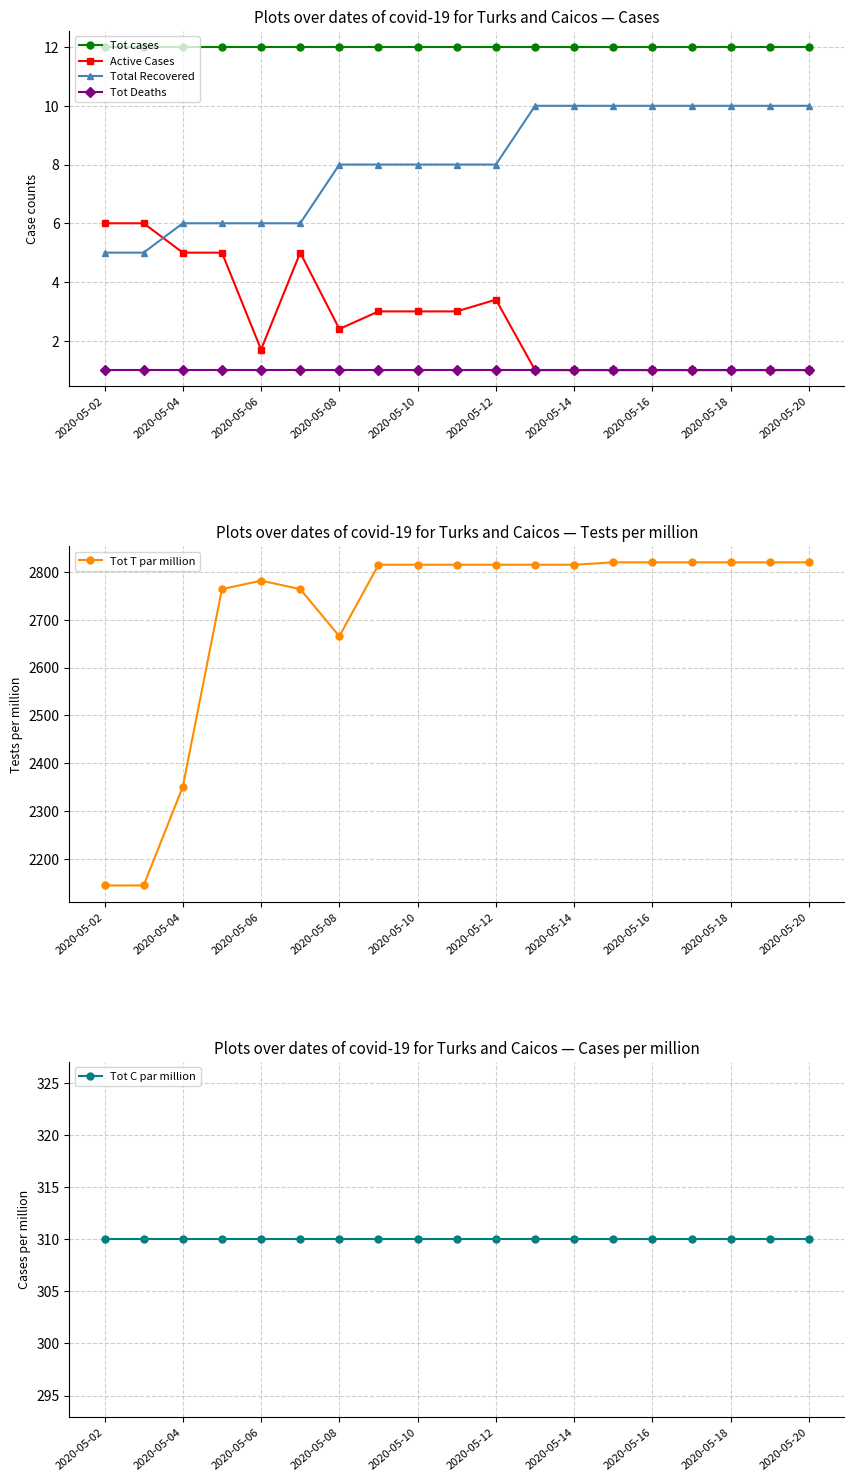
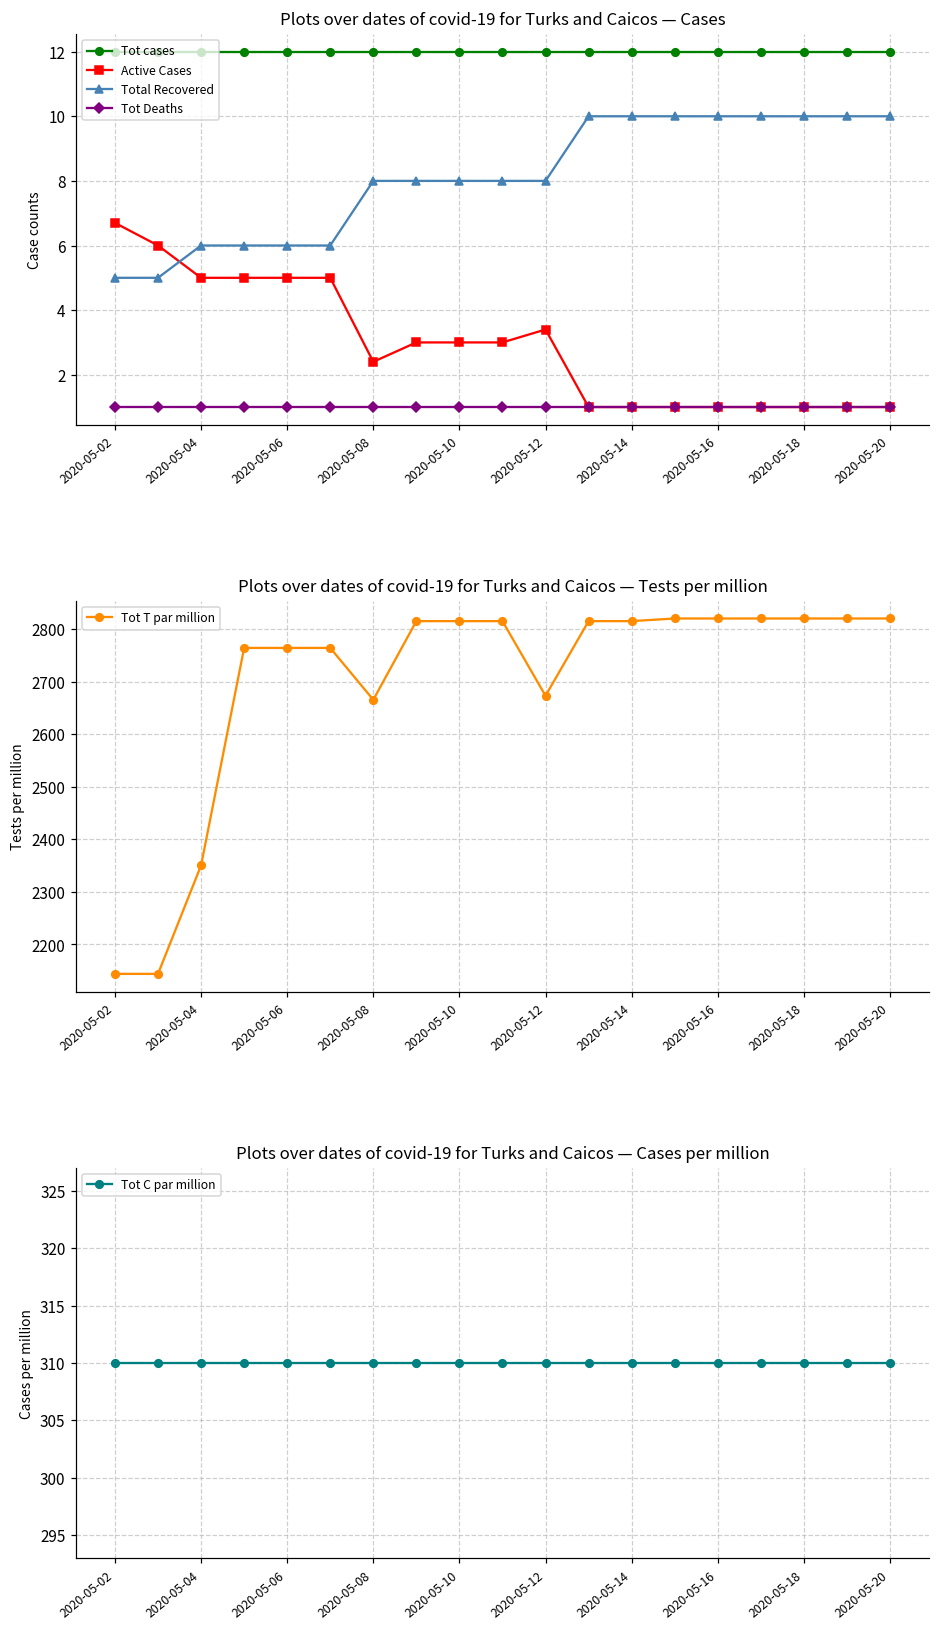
Plots over dates of covid-19 for Turks and Caicos — Cases, Active Cases, 2020-05-02: 6.0 -> 6.7
Plots over dates of covid-19 for Turks and Caicos — Cases, Active Cases, 2020-05-06: 1.7 -> 5.0
Plots over dates of covid-19 for Turks and Caicos — Tests per million, 2020-05-06: 2780 -> 2760
Plots over dates of covid-19 for Turks and Caicos — Tests per million, 2020-05-12: 2820 -> 2670
